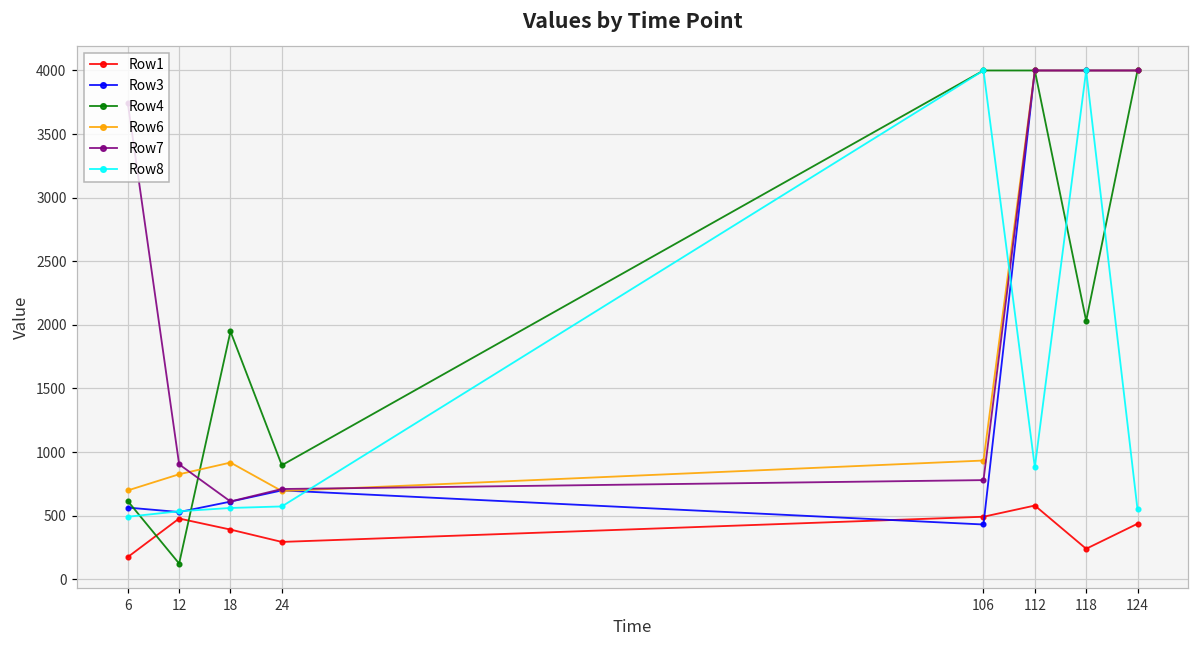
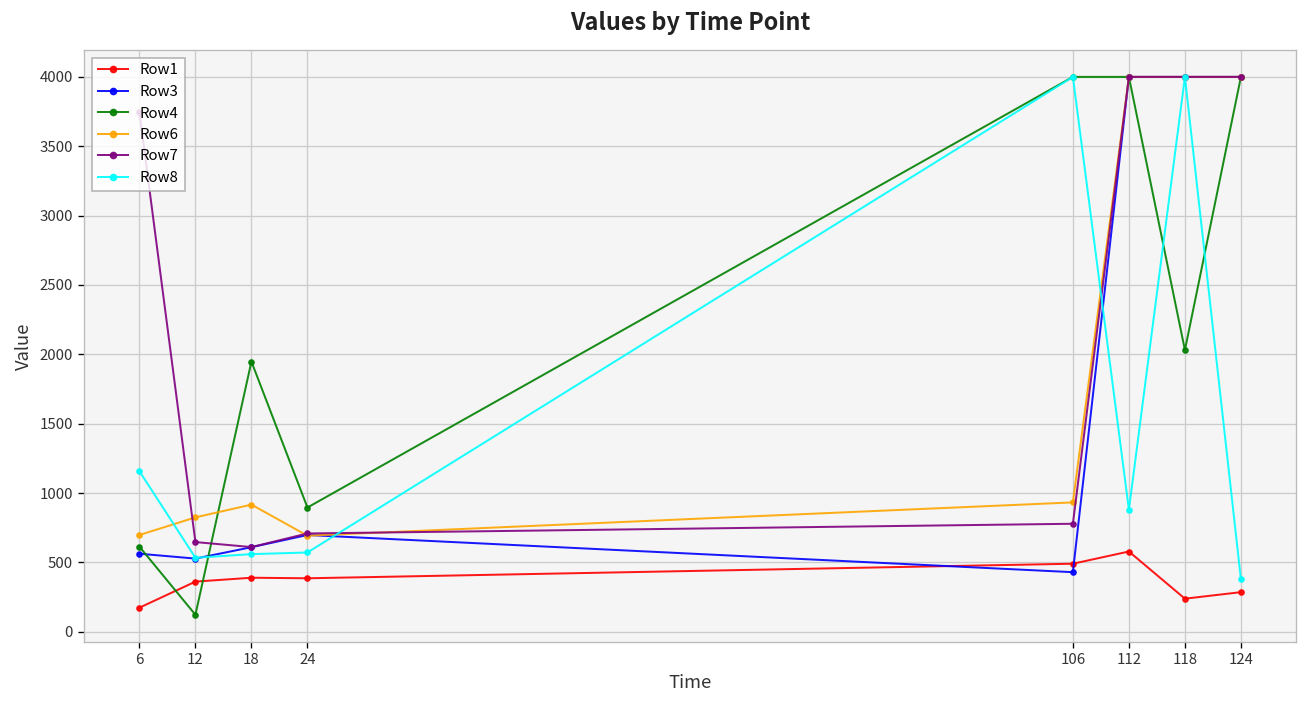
Row8, 6: 490 -> 1160
Row1, 12: 480 -> 360
Row7, 12: 900 -> 650
Row1, 24: 290 -> 390
Row1, 124: 440 -> 290
Row8, 124: 550 -> 380
